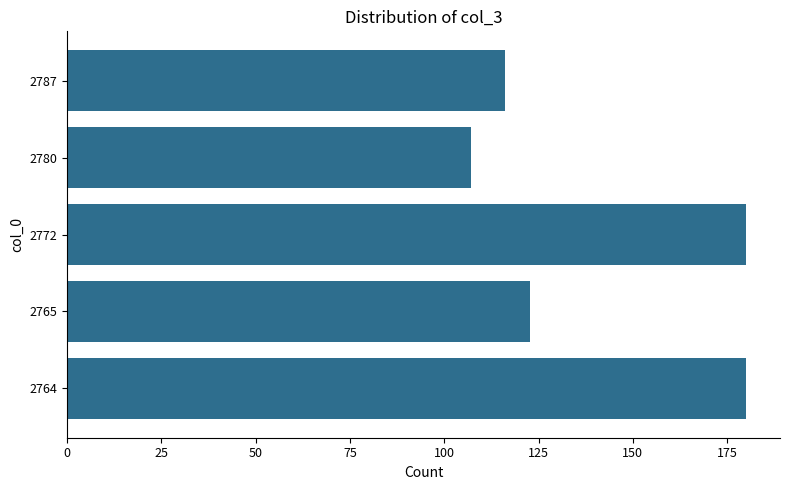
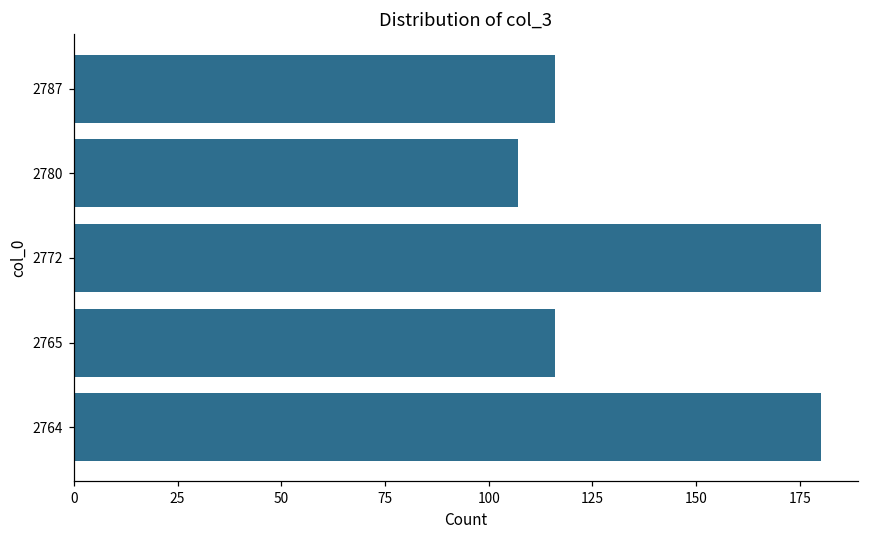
2765: 123 -> 116
